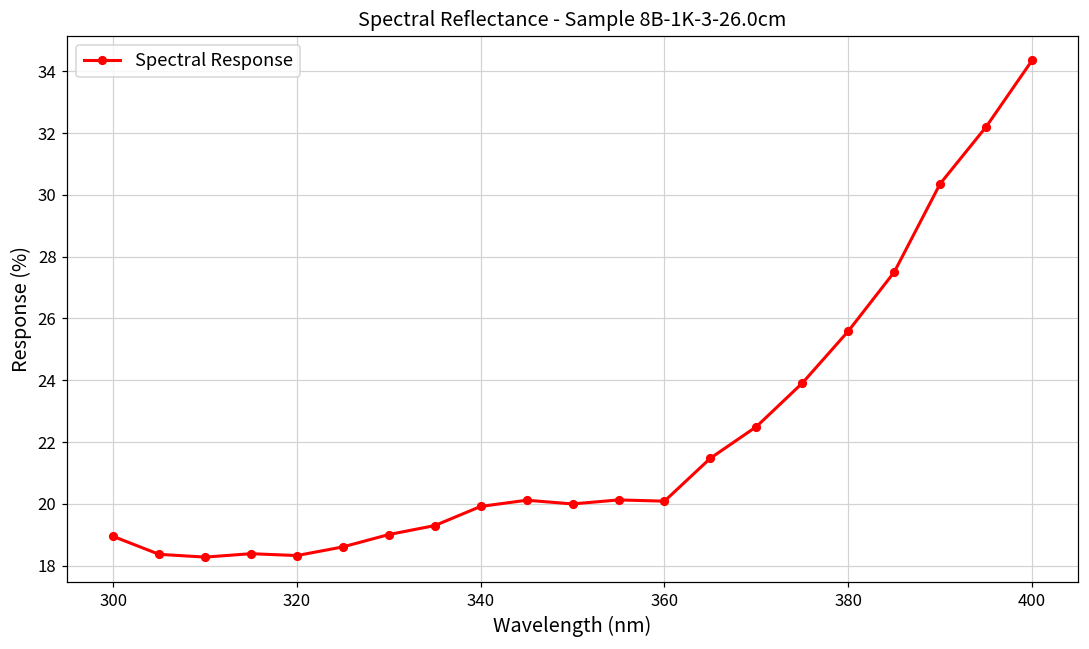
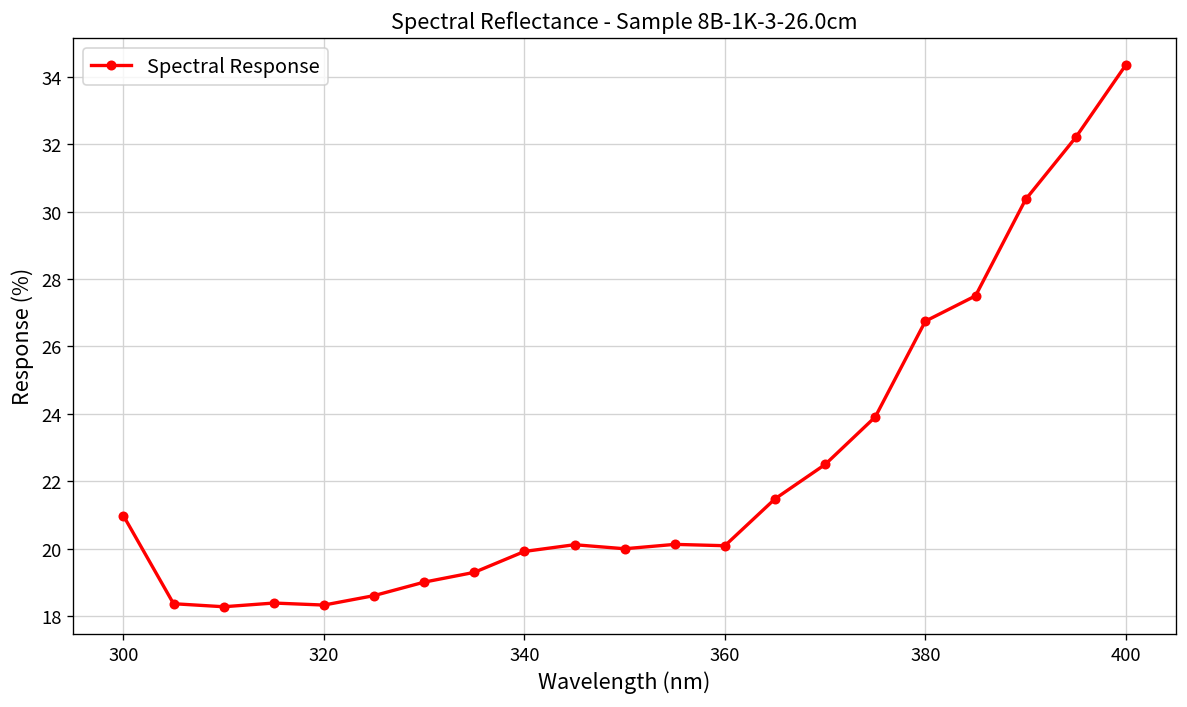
300: 19.0 -> 21.0
380: 25.6 -> 26.8
